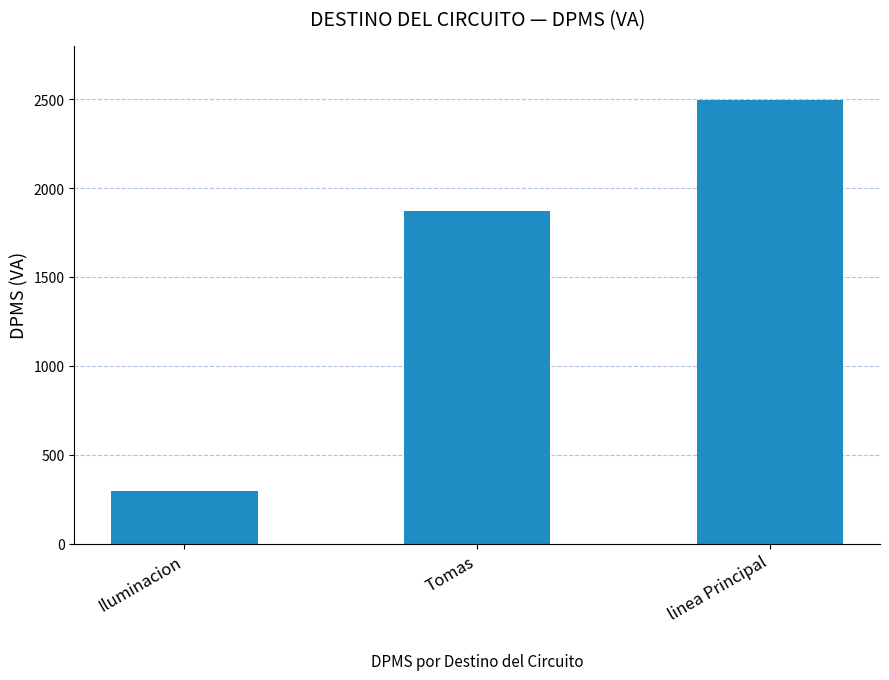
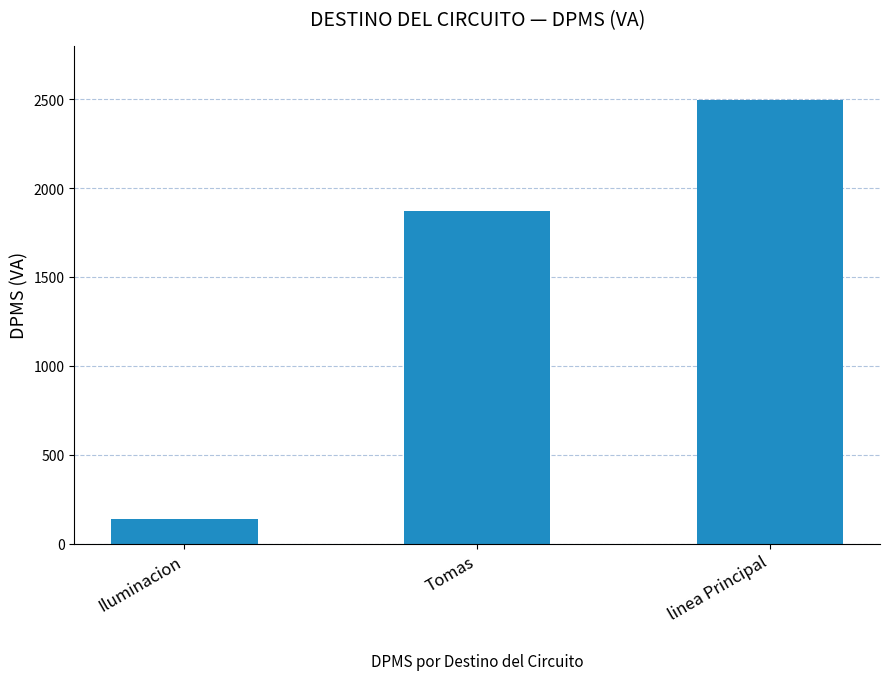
Iluminacion: 300 -> 140
